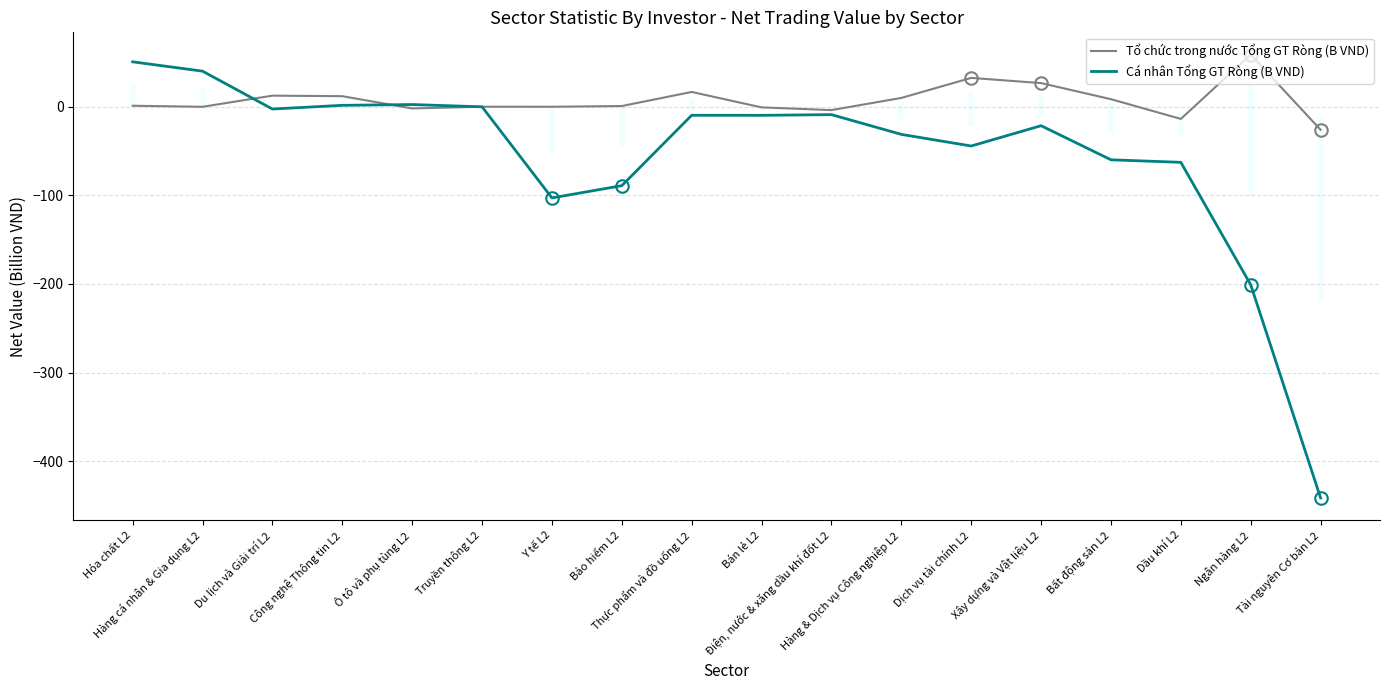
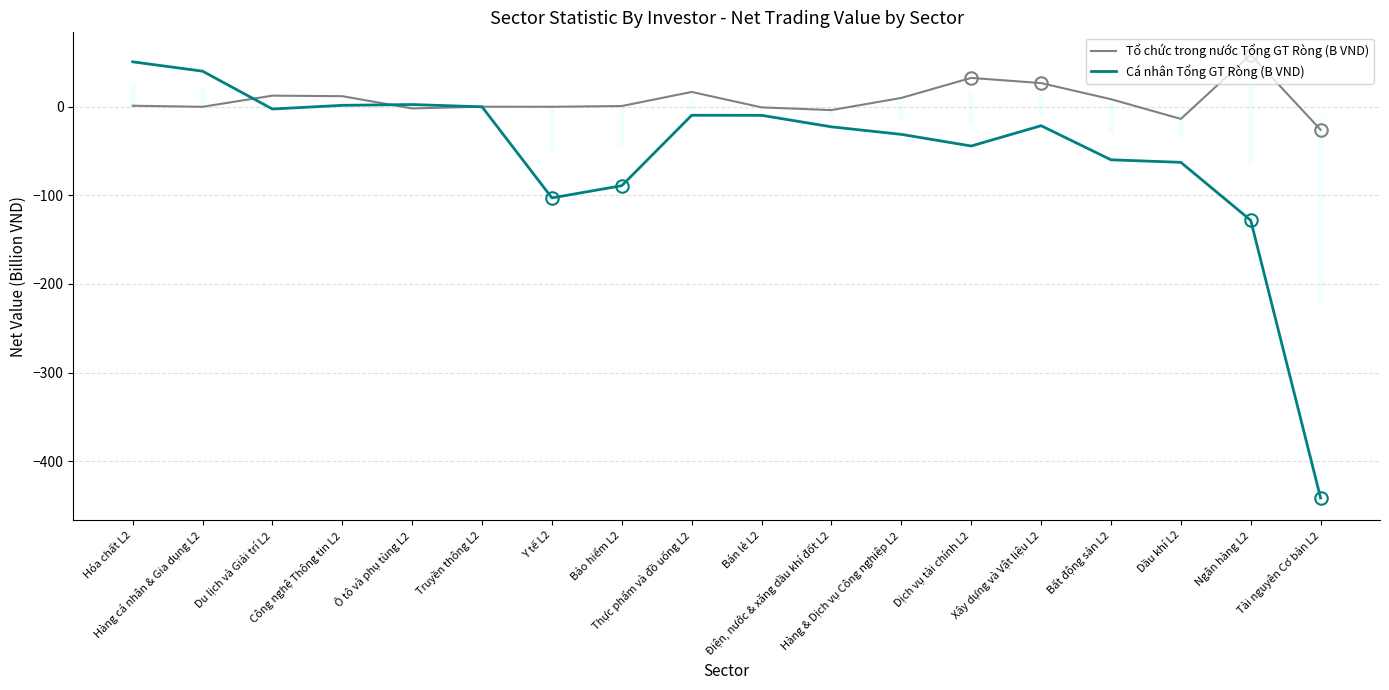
Cá nhân Tổng GT Ròng (B VND), Điện, nước & xăng dầu khí đốt L2: -10 -> -20
Cá nhân Tổng GT Ròng (B VND), Ngân hàng L2: -200 -> -130
